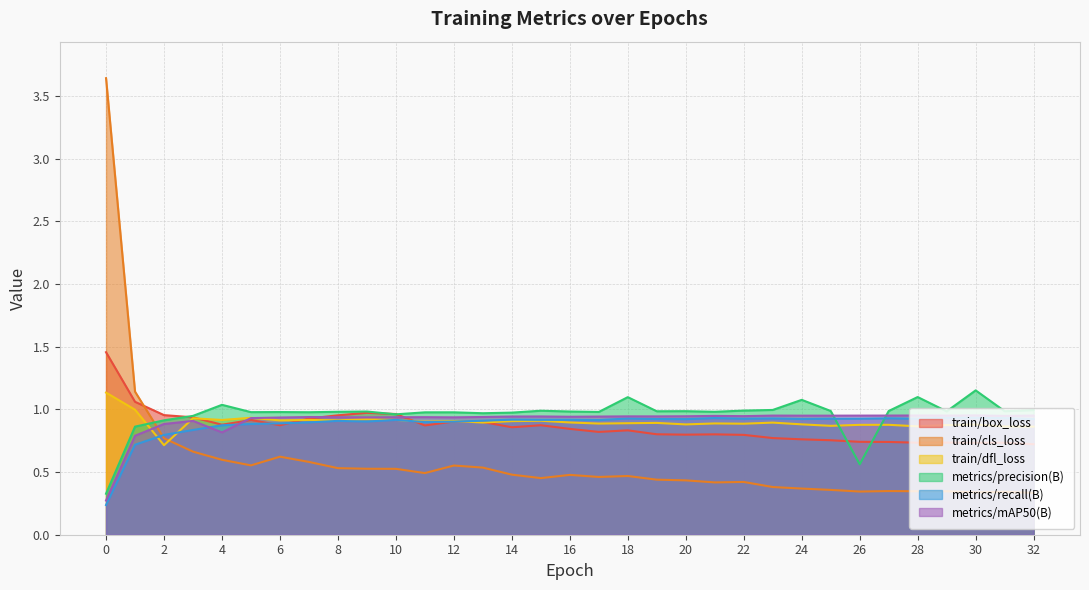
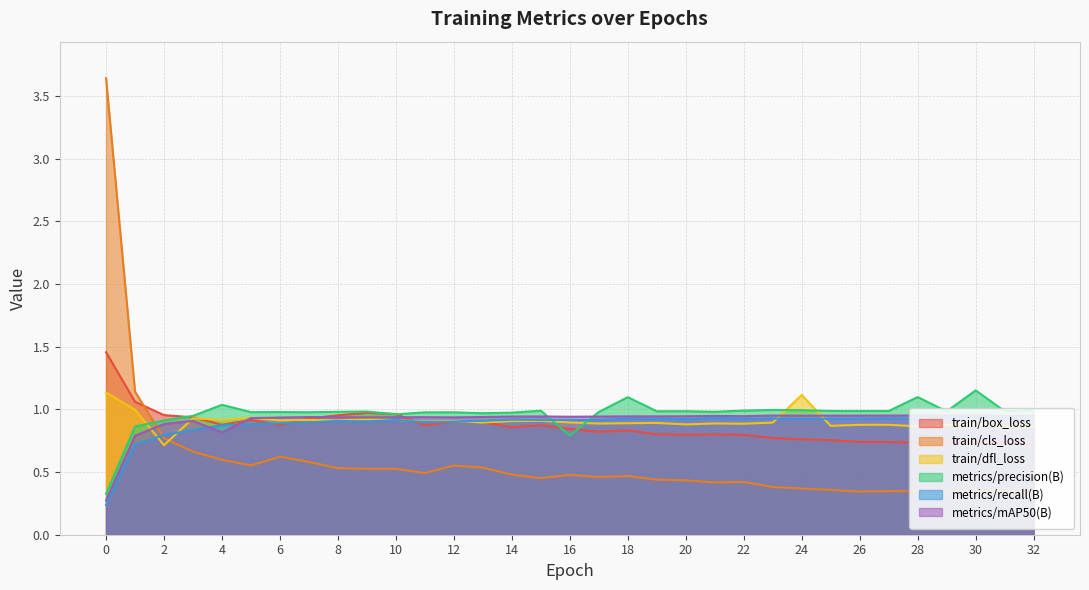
metrics/precision(B), 16: 0.98 -> 0.79
train/dfl_loss, 24: 0.88 -> 1.11
metrics/precision(B), 24: 1.08 -> 0.99
metrics/precision(B), 26: 0.56 -> 0.99
